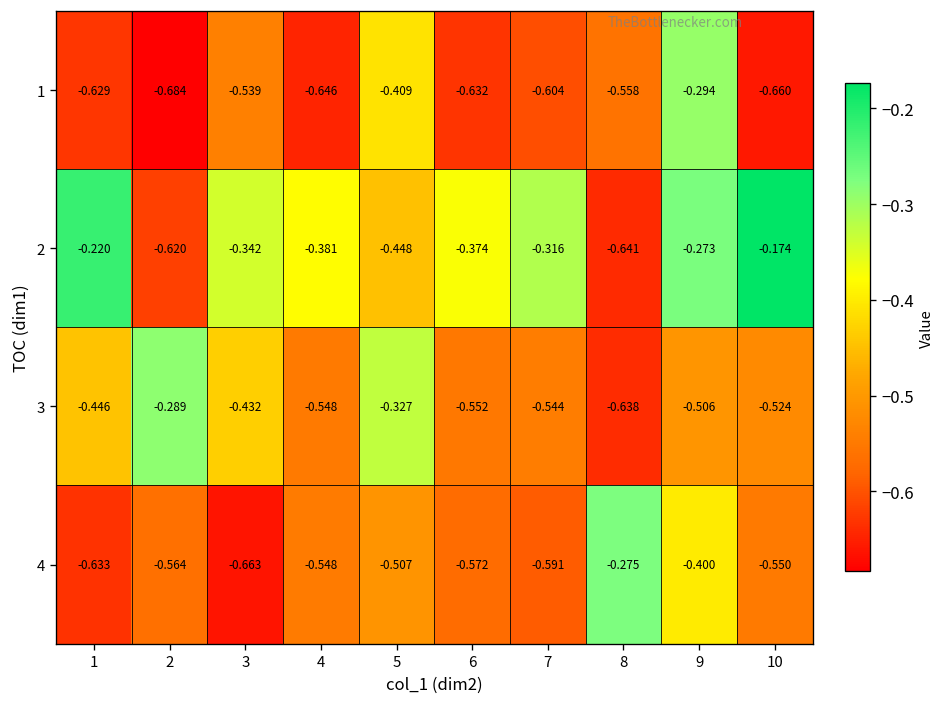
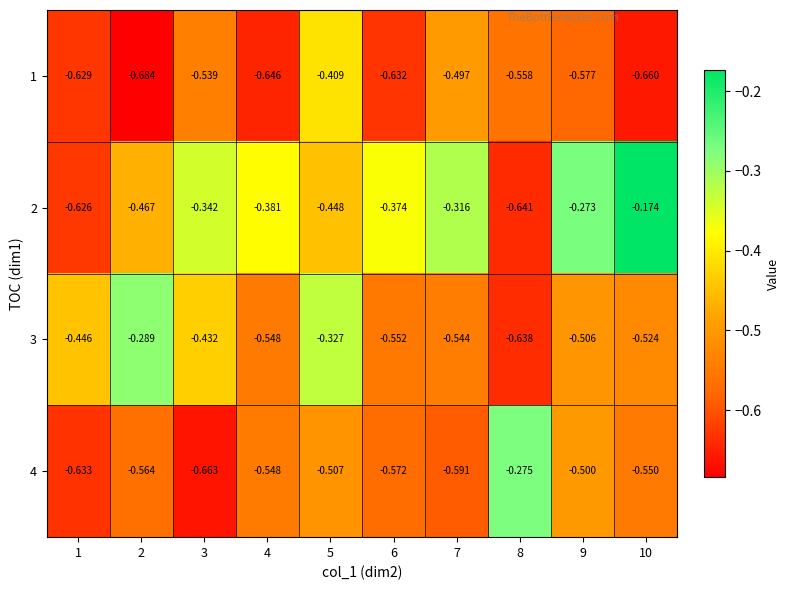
1, 7: -0.604 -> -0.497
1, 9: -0.294 -> -0.577
2, 1: -0.220 -> -0.626
2, 2: -0.620 -> -0.467
4, 9: -0.400 -> -0.500
